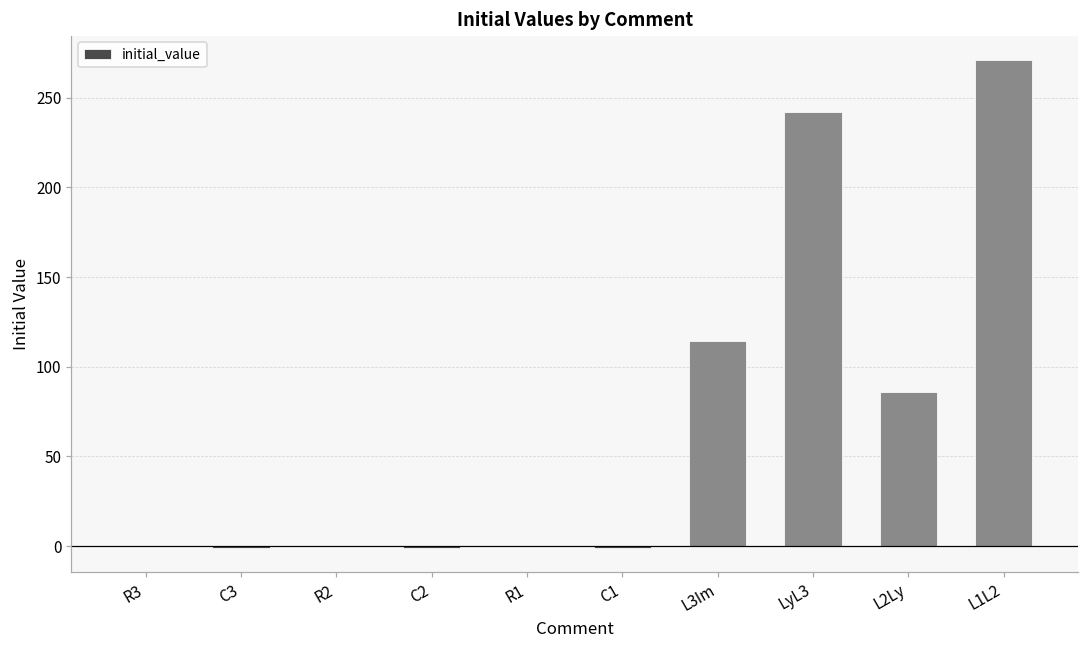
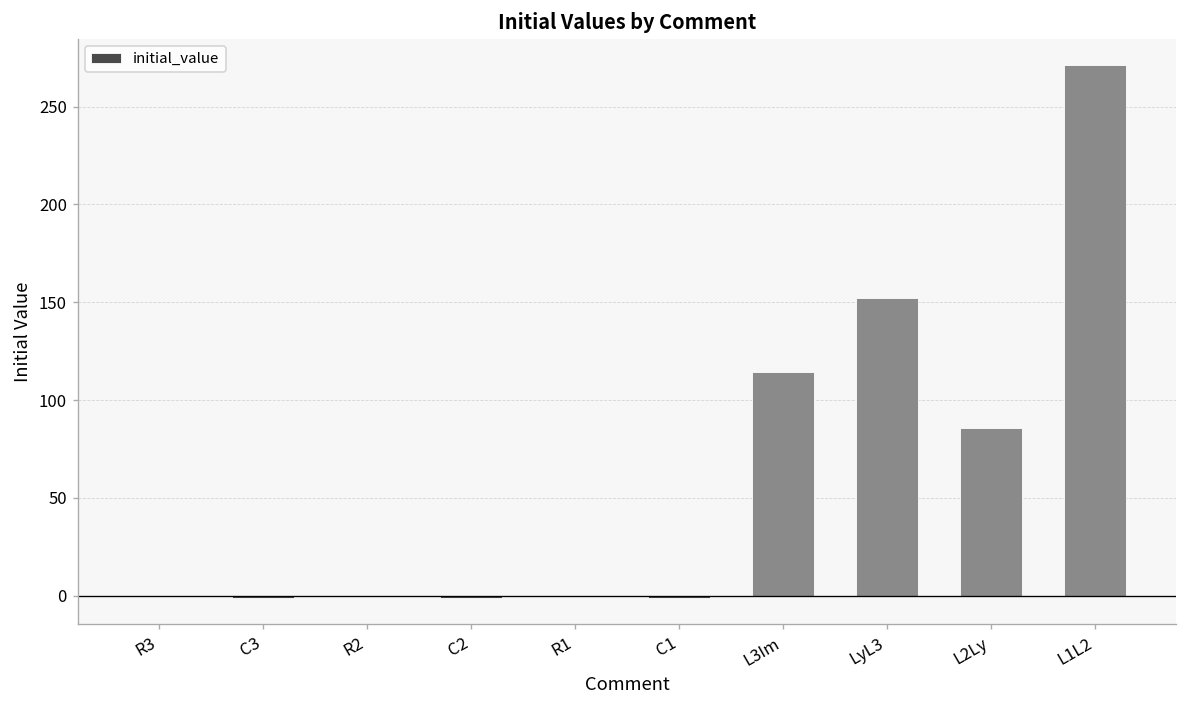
LyL3: 242 -> 152
